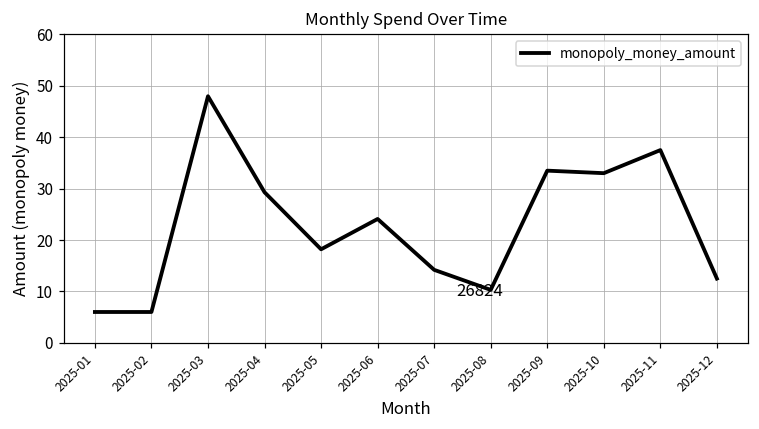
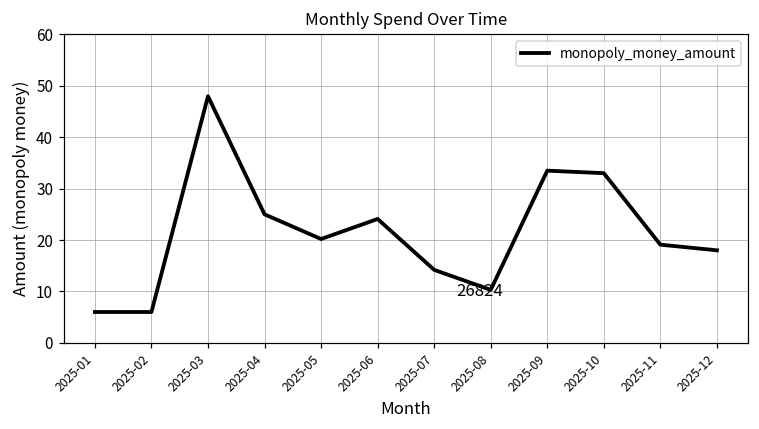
2025-04: 29 -> 25
2025-05: 18 -> 20
2025-11: 38 -> 19
2025-12: 13 -> 18
